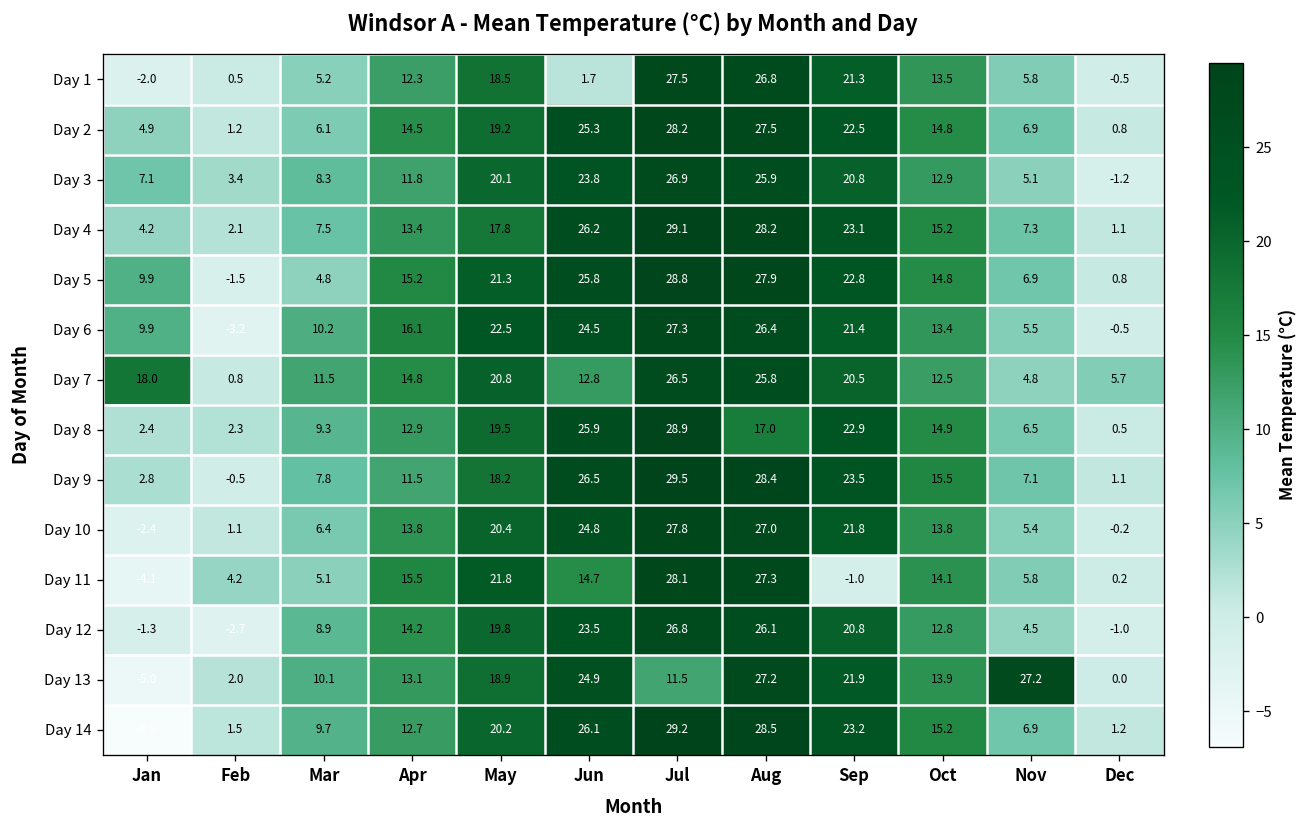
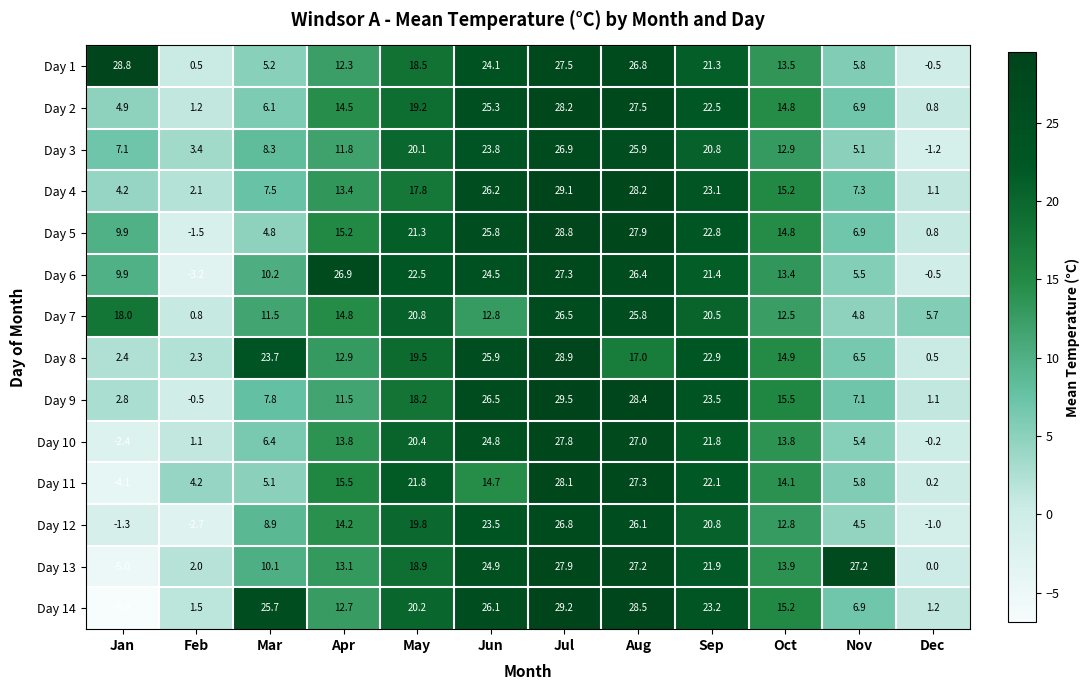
Day 1, Jan: -2.0 -> 28.8
Day 1, Jun: 1.7 -> 24.1
Day 6, Apr: 16.1 -> 26.9
Day 8, Mar: 9.3 -> 23.7
Day 11, Sep: -1.0 -> 22.1
Day 13, Jul: 11.5 -> 27.9
Day 14, Mar: 9.7 -> 25.7
